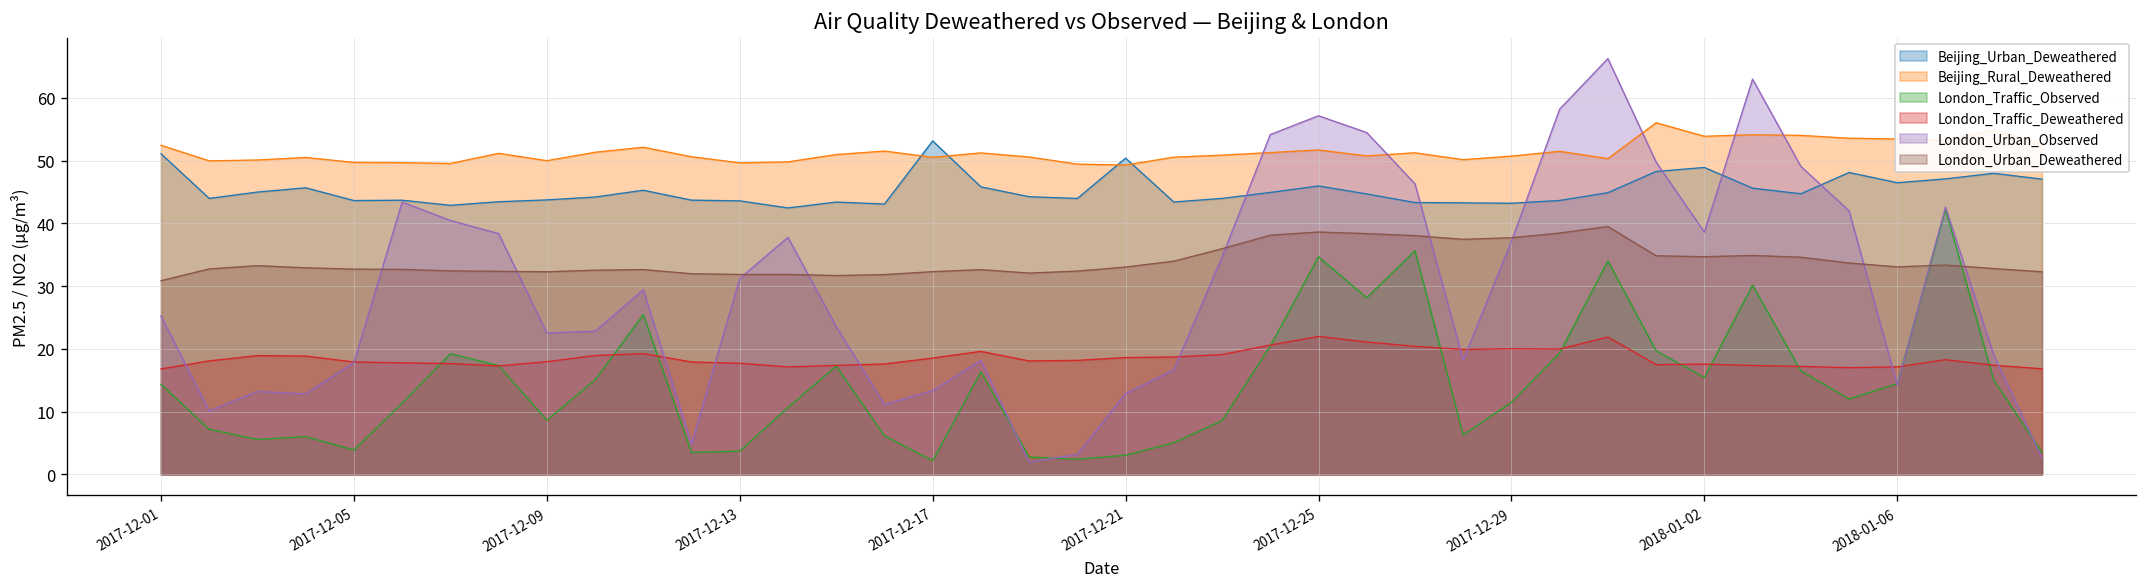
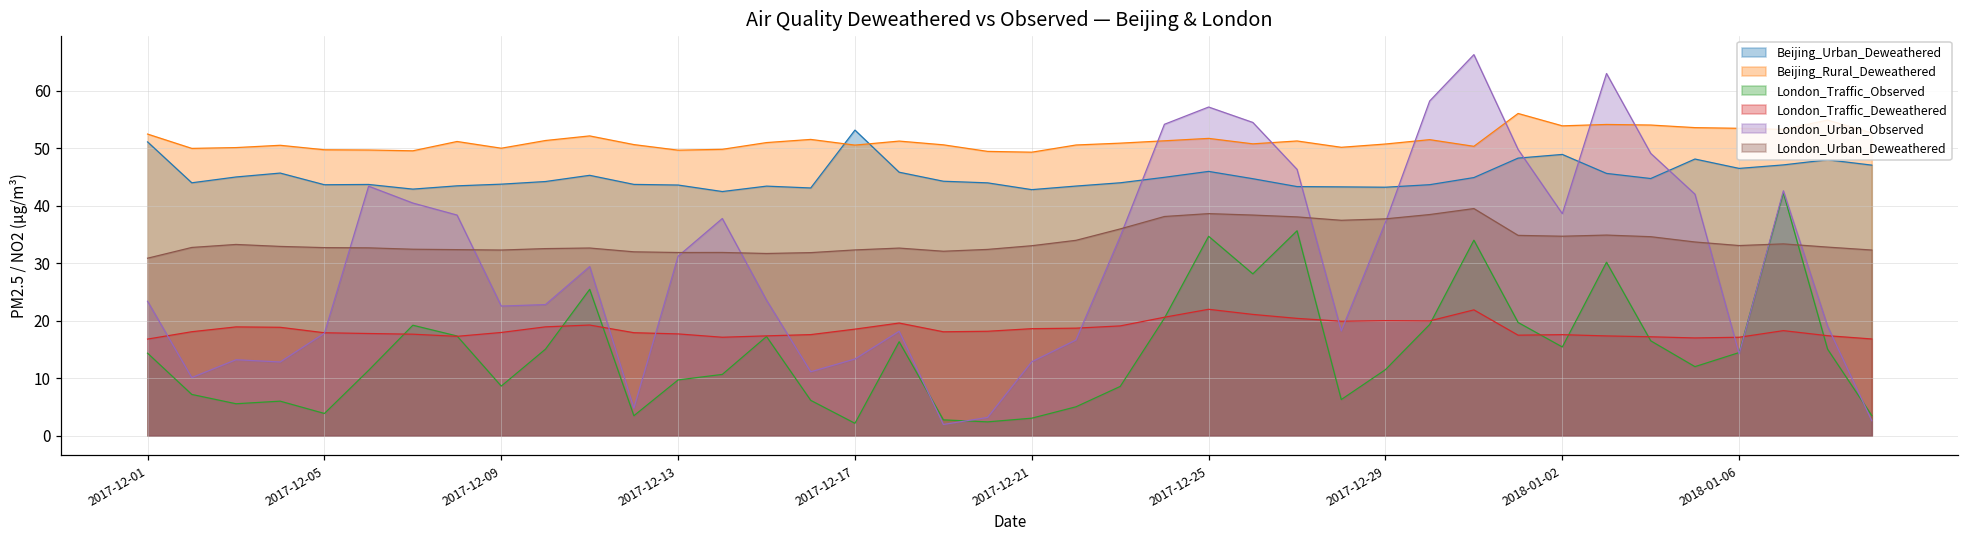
London_Urban_Observed, 2017-12-01: 25 -> 23
London_Traffic_Observed, 2017-12-13: 4 -> 10
Beijing_Urban_Deweathered, 2017-12-21: 50 -> 43
